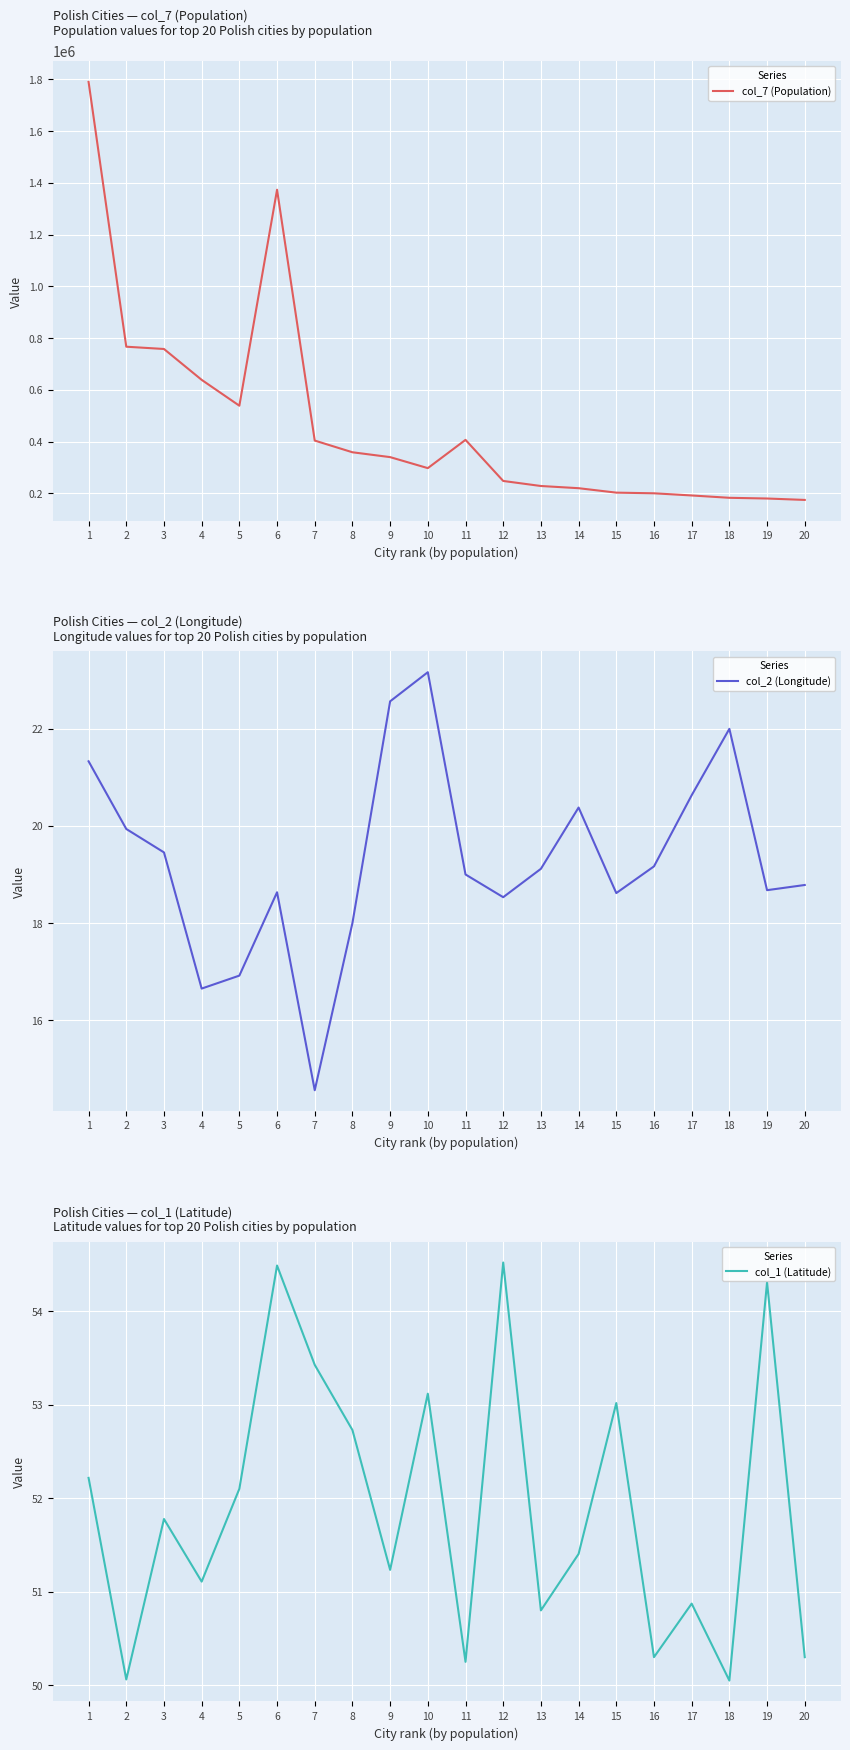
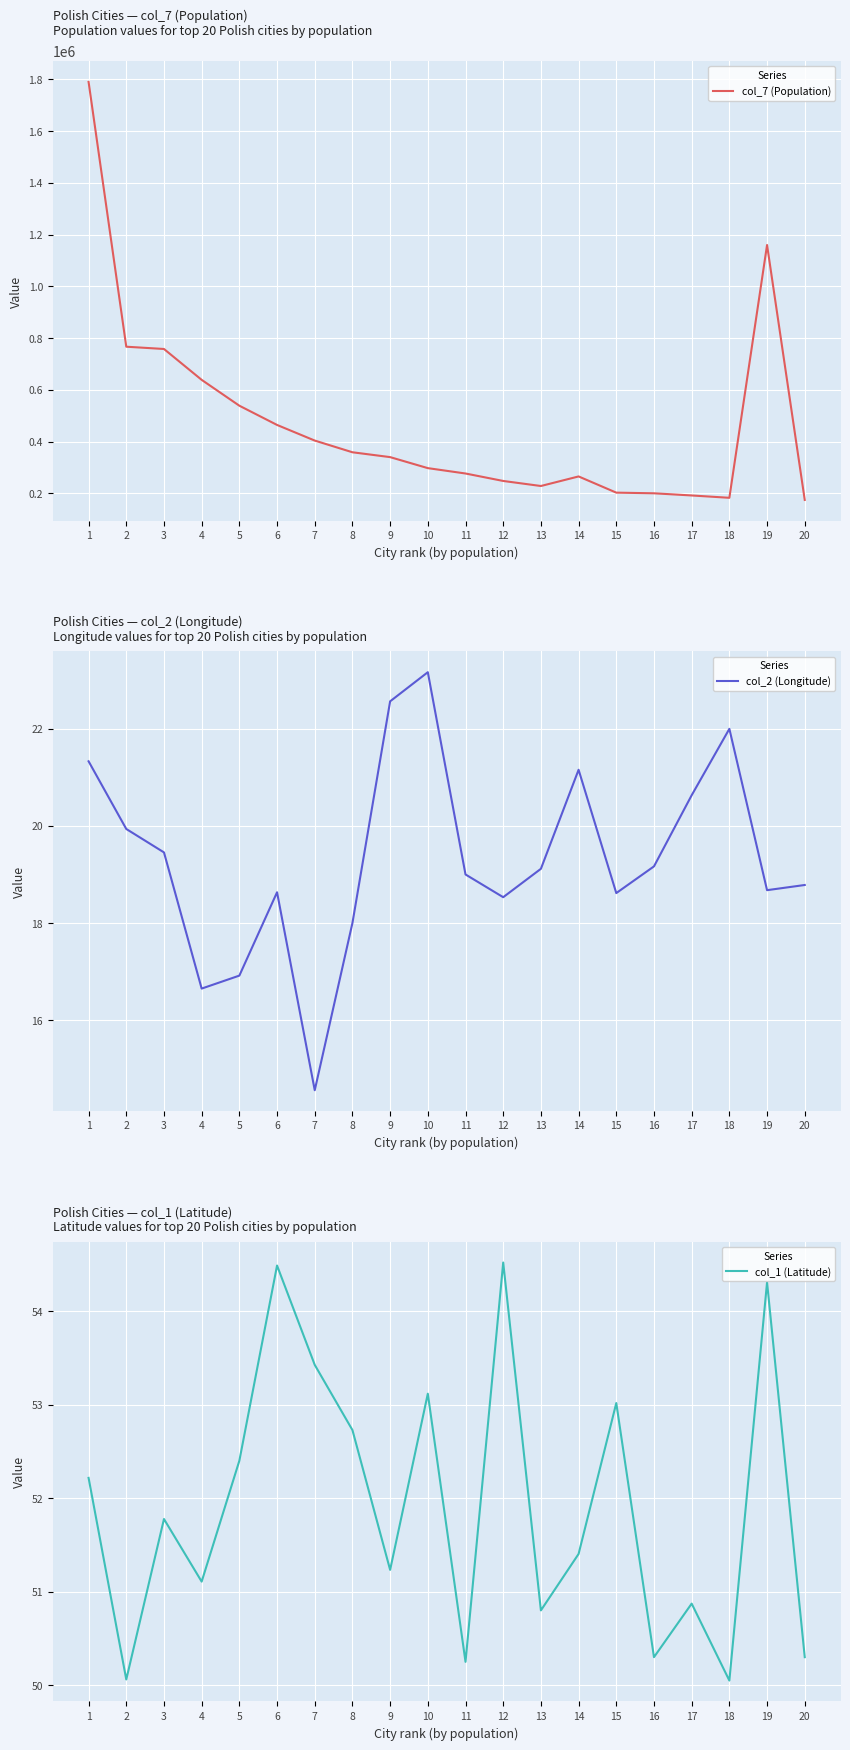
Polish Cities — col_7 (Population) Population values for top 20 Polish cities by population, 6: 1370000 -> 460000
Polish Cities — col_7 (Population) Population values for top 20 Polish cities by population, 11: 410000 -> 280000
Polish Cities — col_7 (Population) Population values for top 20 Polish cities by population, 14: 220000 -> 270000
Polish Cities — col_7 (Population) Population values for top 20 Polish cities by population, 19: 180000 -> 1160000
Polish Cities — col_2 (Longitude) Longitude values for top 20 Polish cities by population, 14: 20.4 -> 21.2
Polish Cities — col_1 (Latitude) Latitude values for top 20 Polish cities by population, 5: 52.1 -> 52.4
